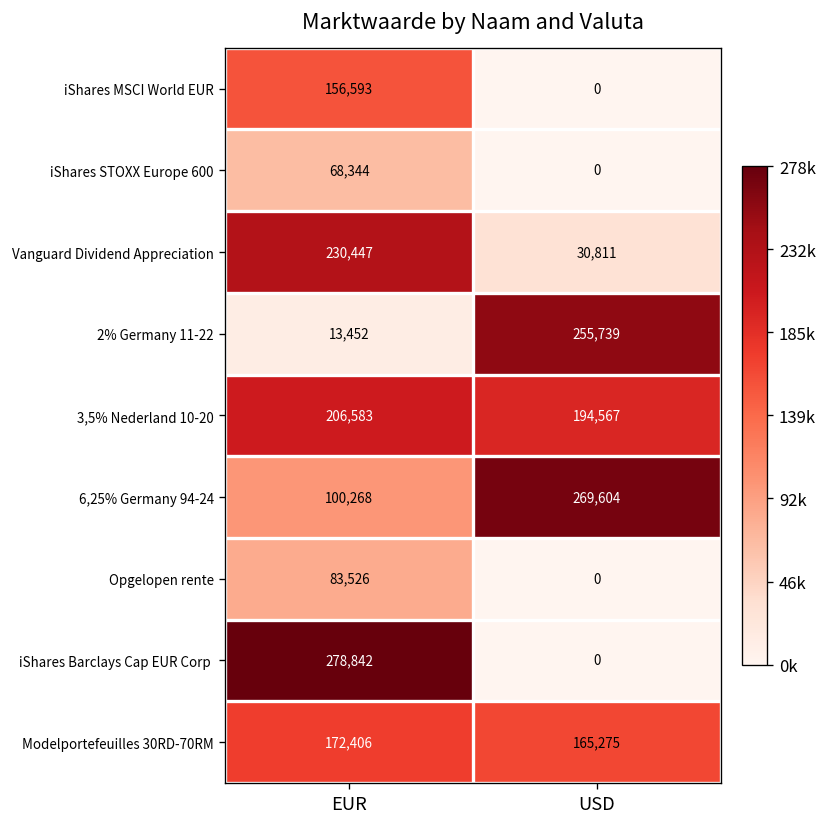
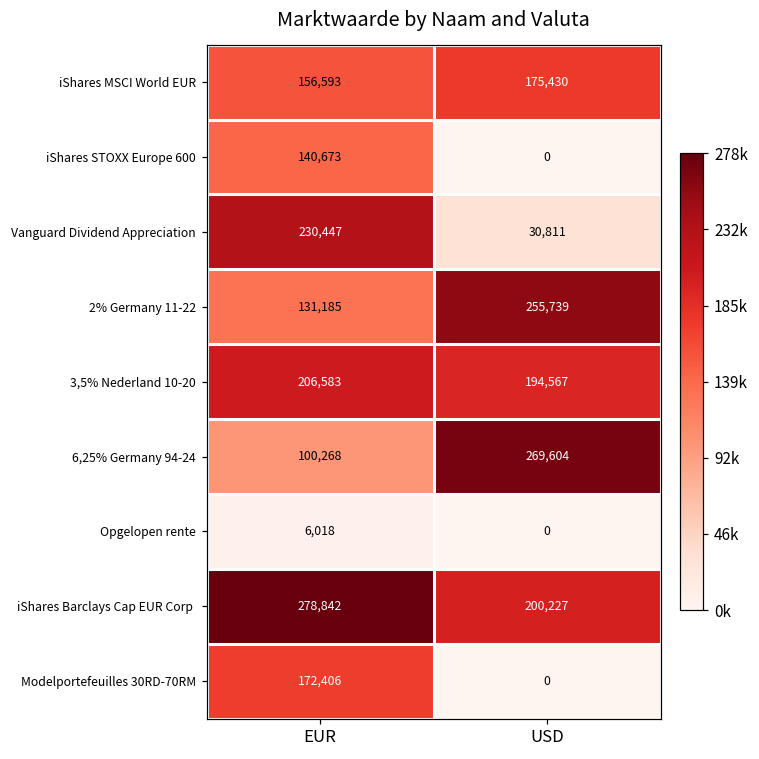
iShares MSCI World EUR, USD: 0 -> 175,430
iShares STOXX Europe 600, EUR: 68,344 -> 140,673
2% Germany 11-22, EUR: 13,452 -> 131,185
Opgelopen rente, EUR: 83,526 -> 6,018
iShares Barclays Cap EUR Corp, USD: 0 -> 200,227
Modelportefeuilles 30RD-70RM, USD: 165,275 -> 0
